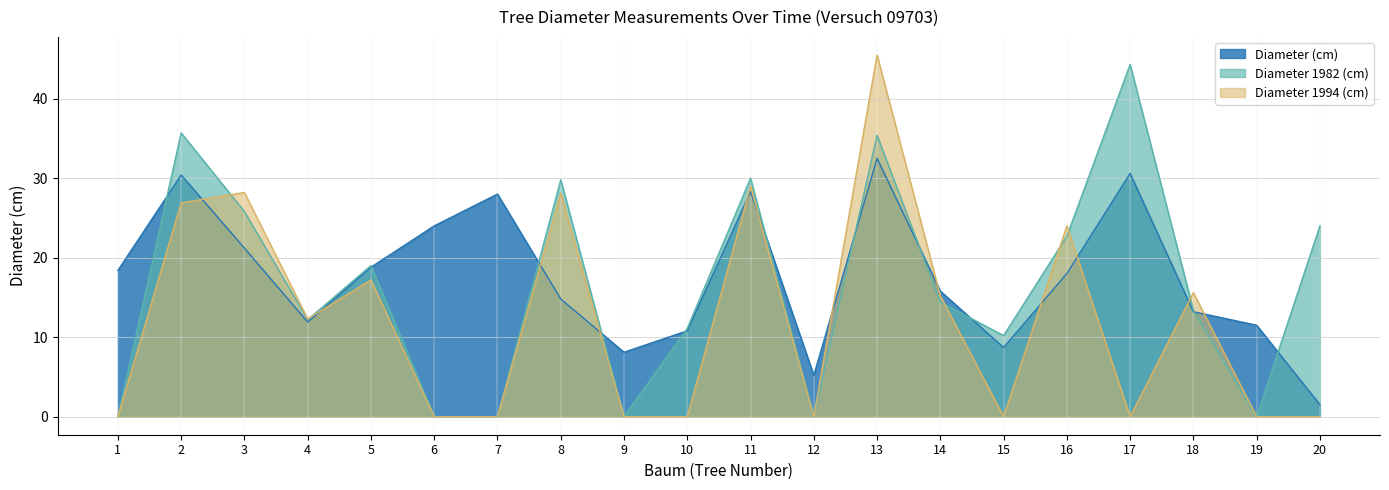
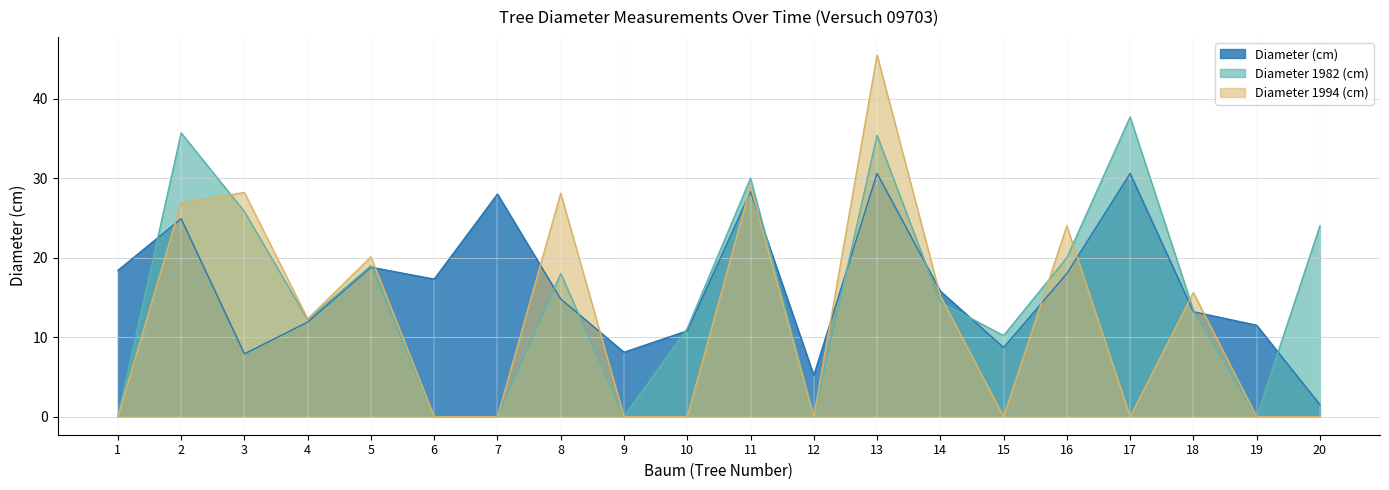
Diameter (cm), 2: 30 -> 25
Diameter (cm), 3: 21 -> 8
Diameter 1994 (cm), 5: 17 -> 20
Diameter (cm), 6: 24 -> 17
Diameter 1982 (cm), 8: 30 -> 18
Diameter (cm), 13: 33 -> 31
Diameter 1982 (cm), 16: 23 -> 20
Diameter 1982 (cm), 17: 44 -> 38
